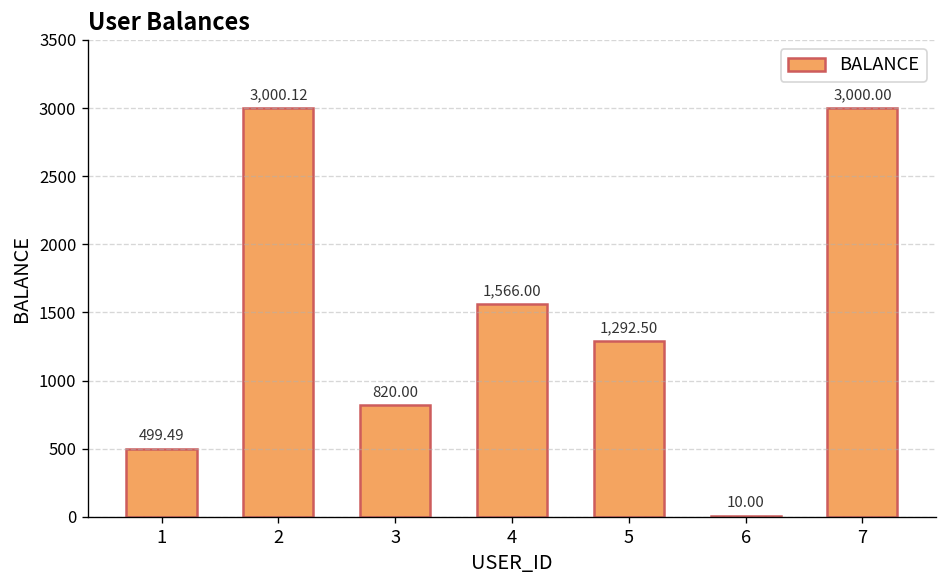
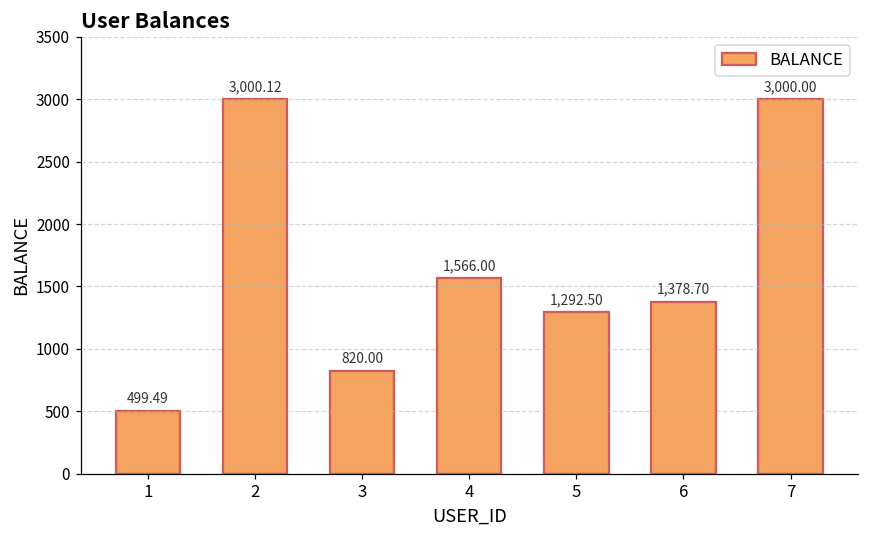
6: 10.00 -> 1,378.70
